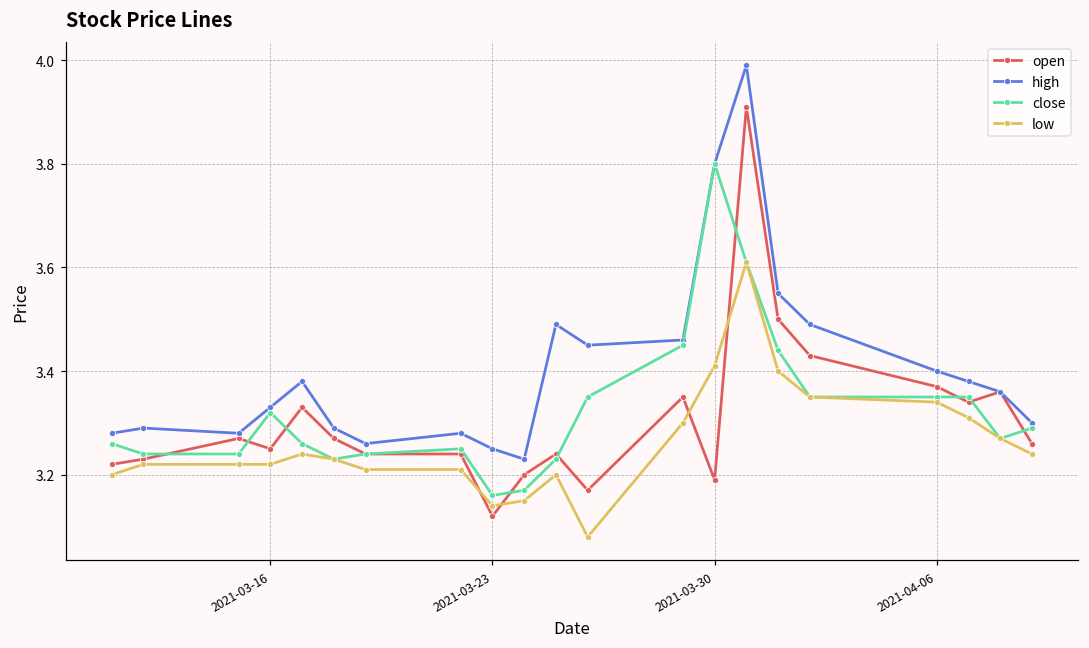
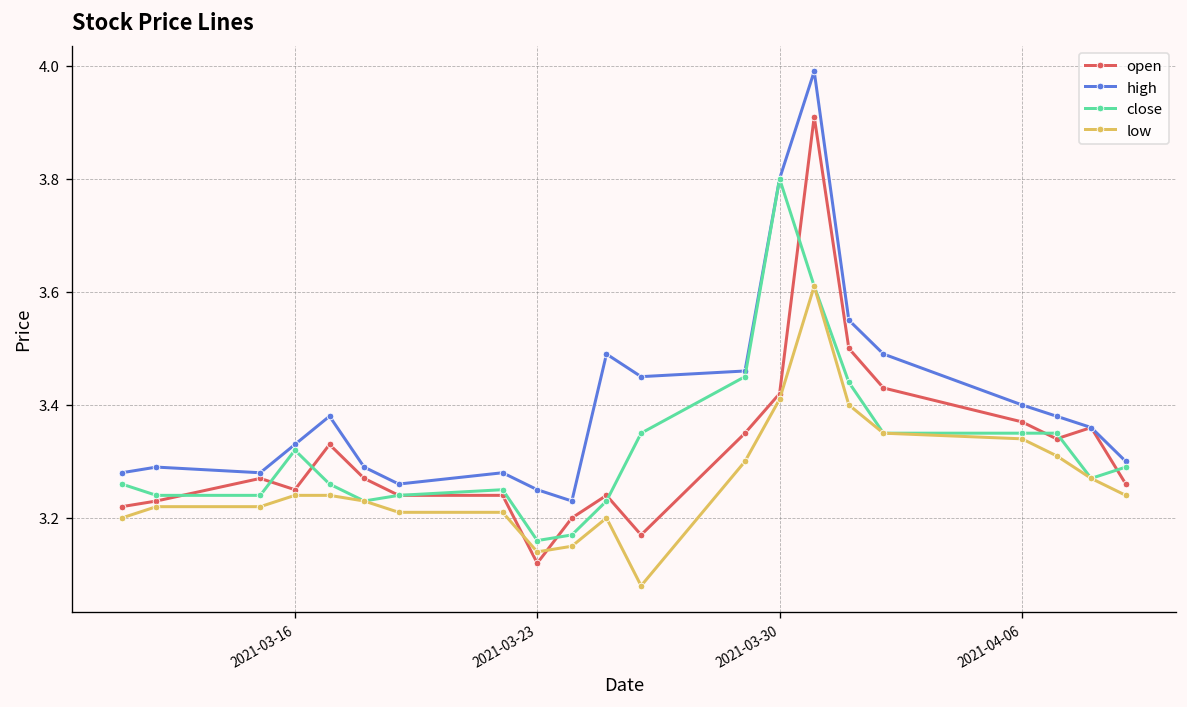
low, 2021-03-16: 3.22 -> 3.24
open, 2021-03-30: 3.19 -> 3.42
